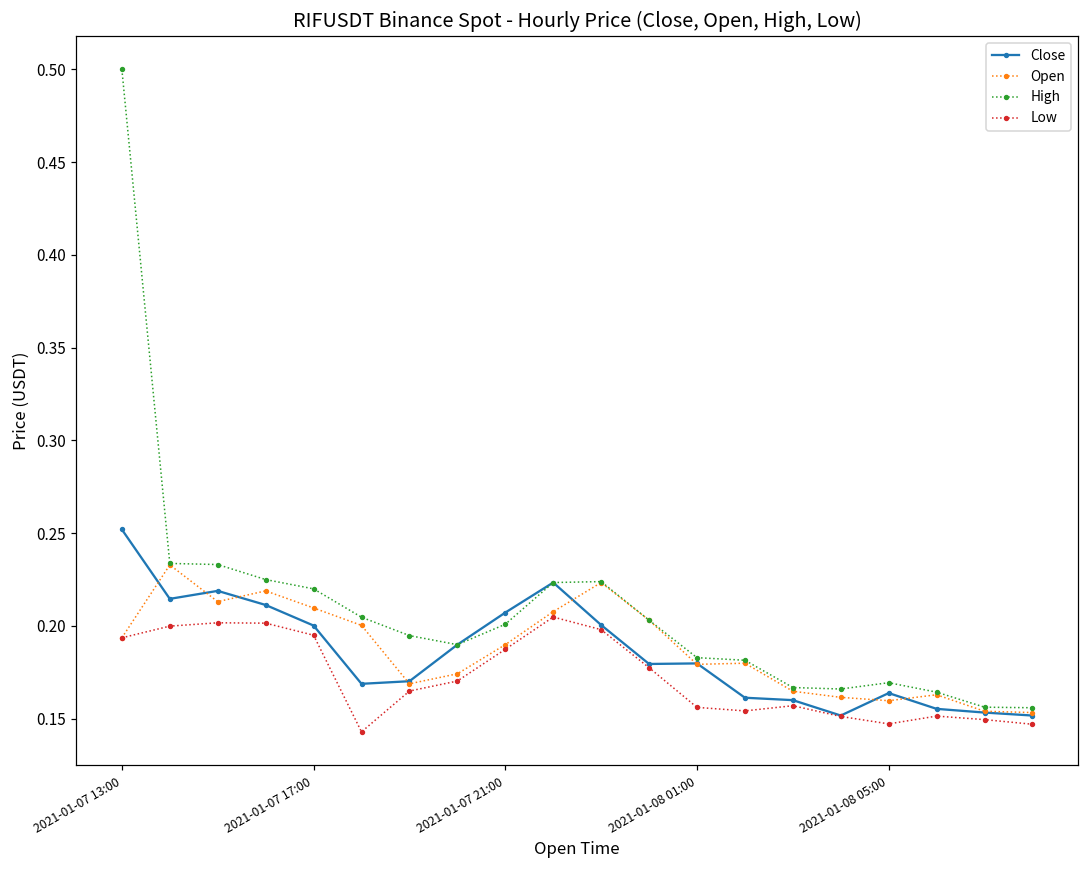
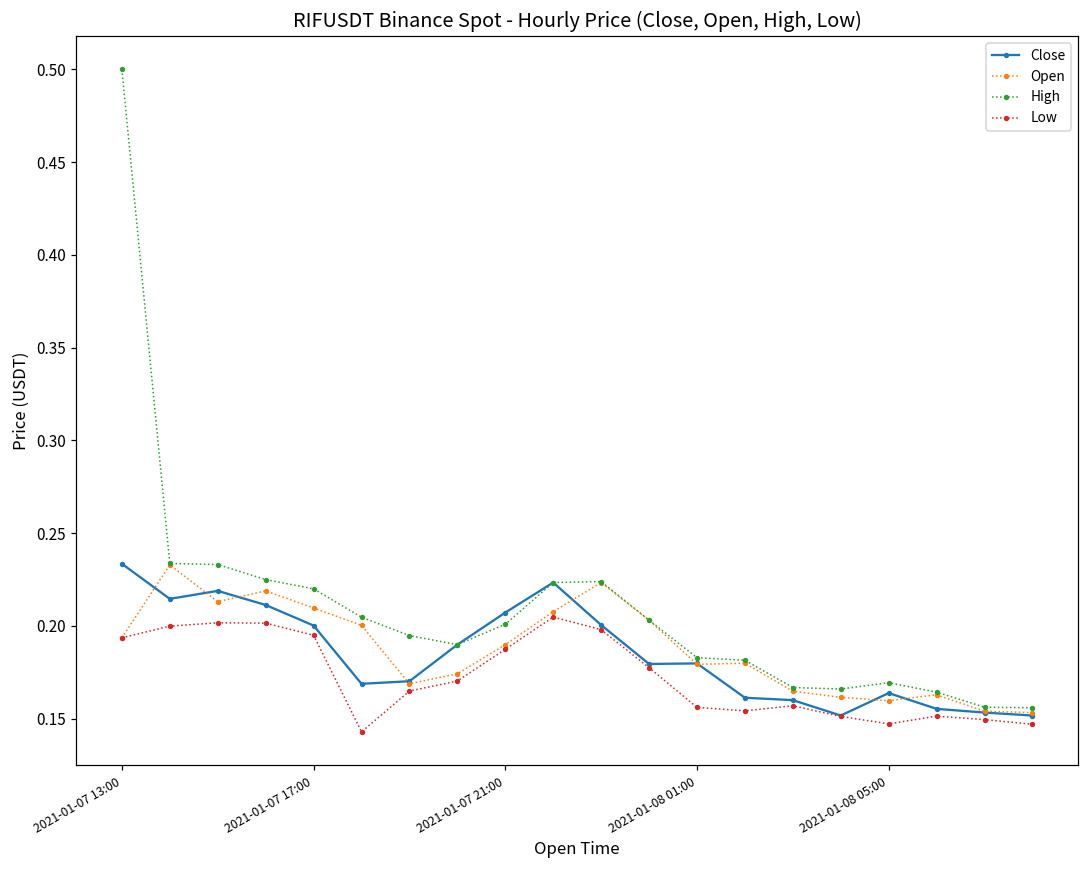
Close, 2021-01-07 13:00: 0.252 -> 0.234
